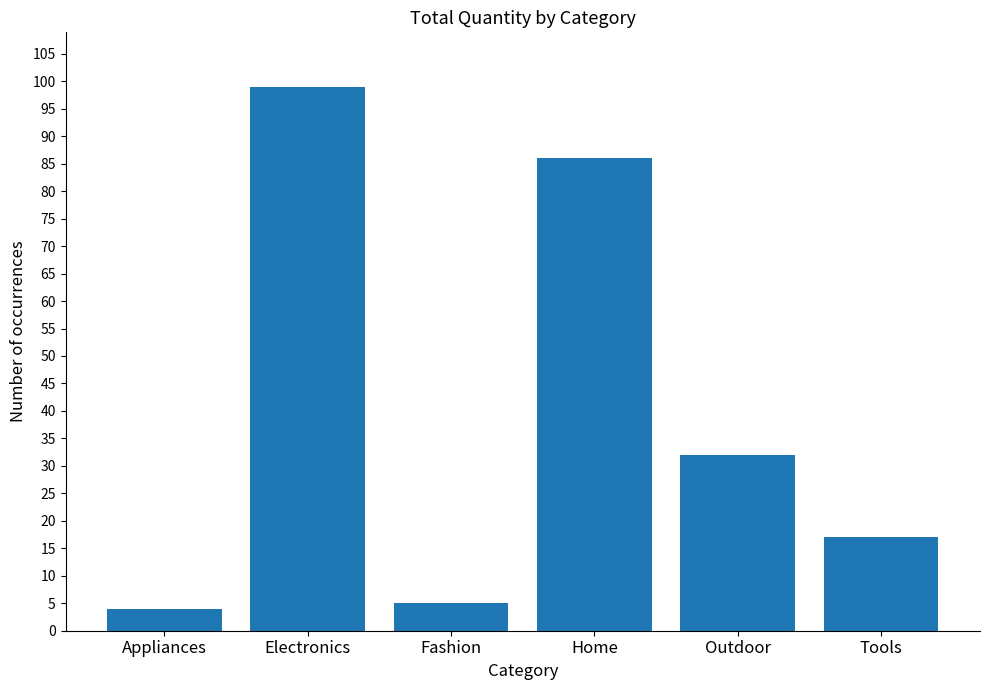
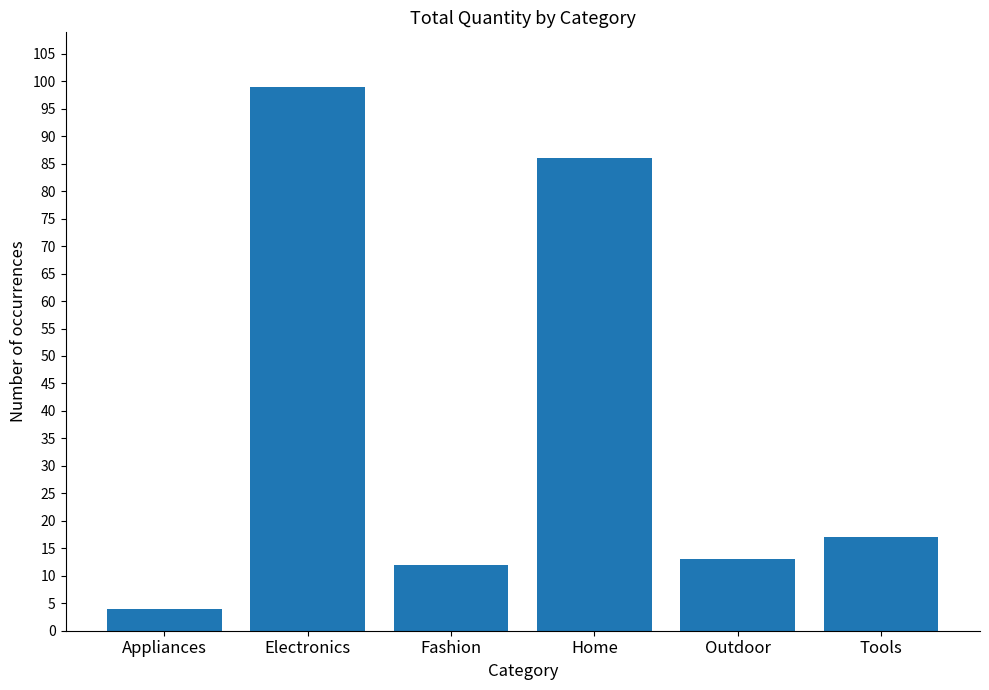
Fashion: 5 -> 12
Outdoor: 32 -> 13
